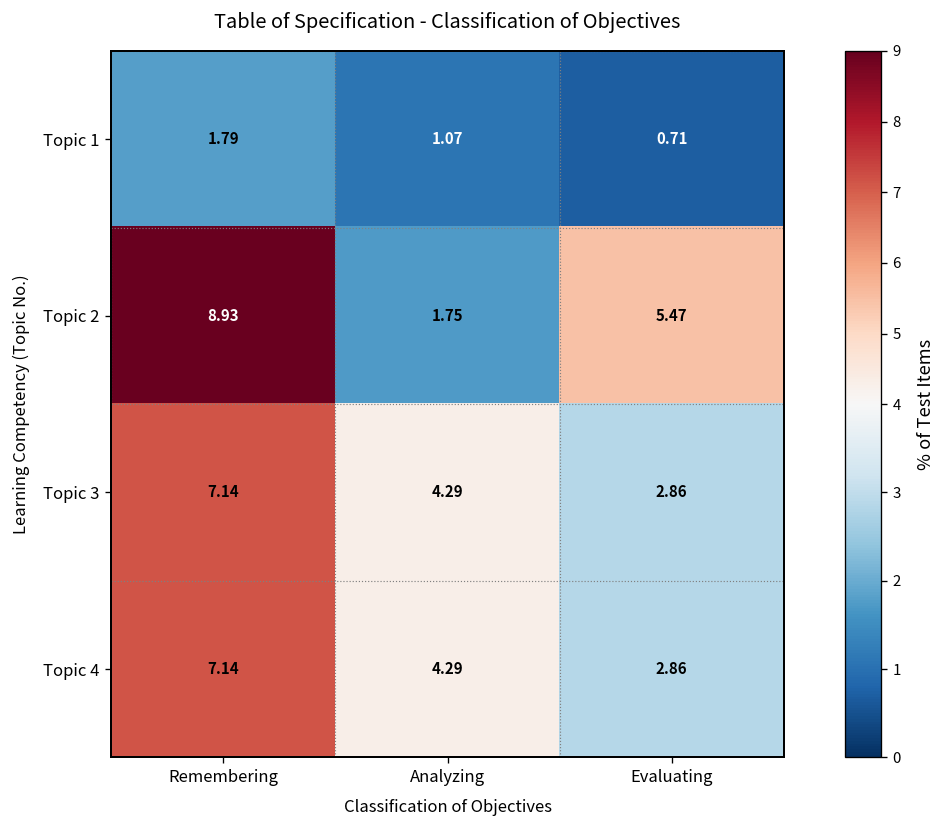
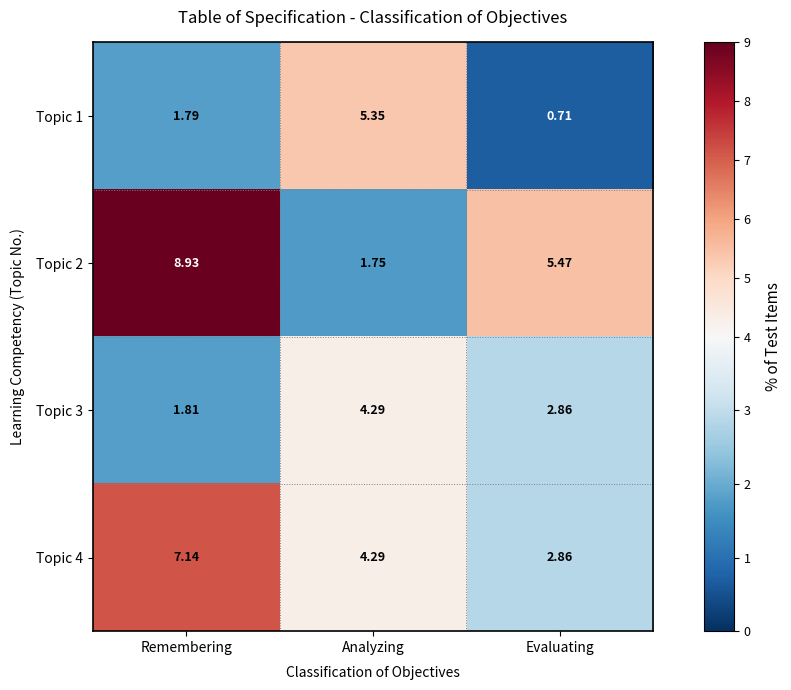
Topic 1, Analyzing: 1.07 -> 5.35
Topic 3, Remembering: 7.14 -> 1.81
